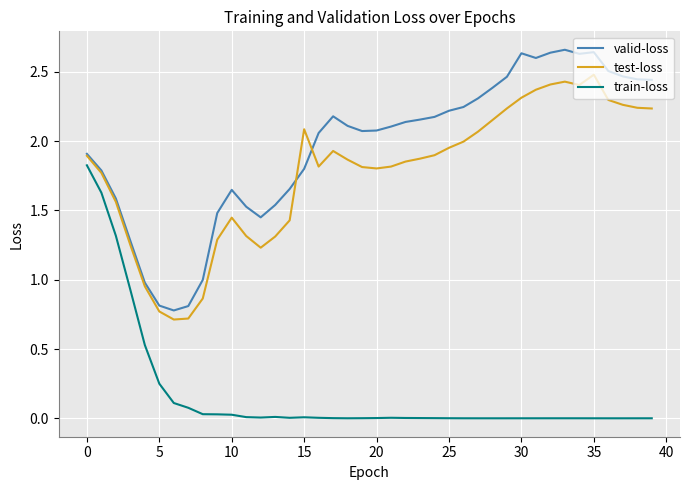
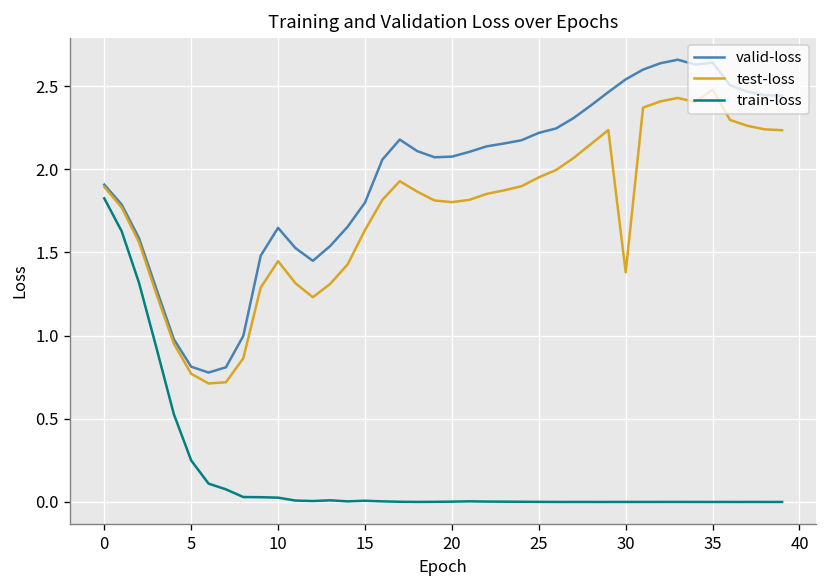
test-loss, 15: 2.09 -> 1.63
valid-loss, 30: 2.63 -> 2.54
test-loss, 30: 2.31 -> 1.38
